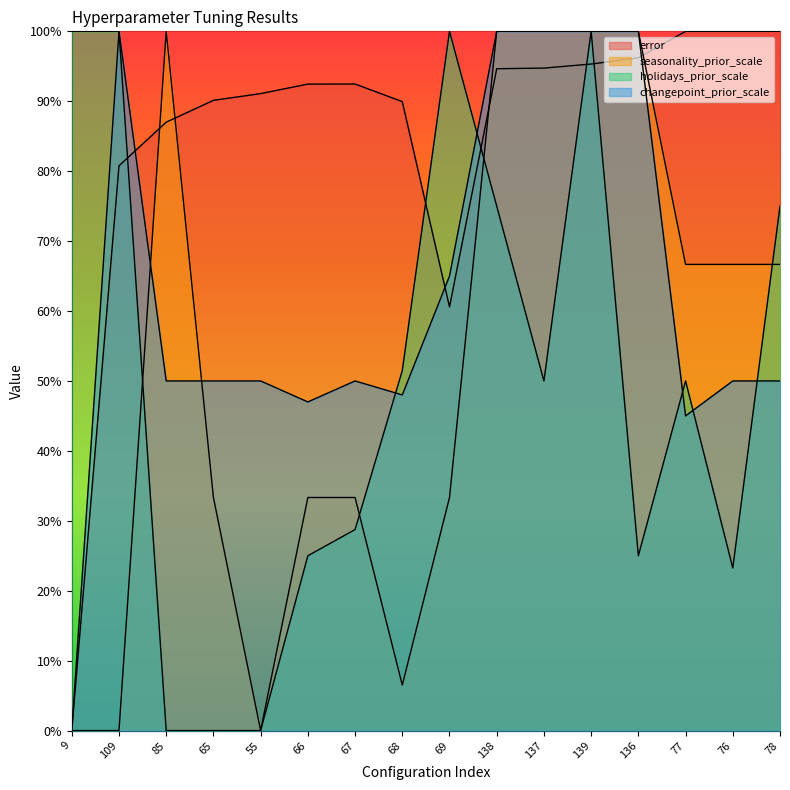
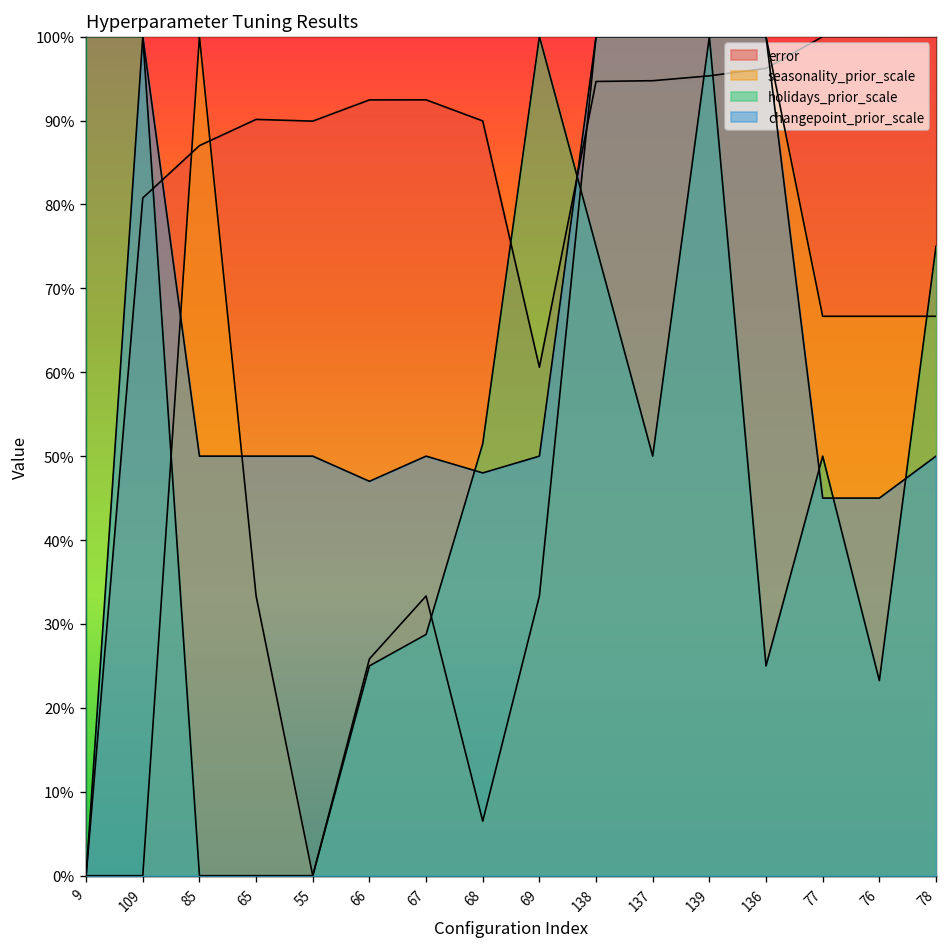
error, 55: 91% -> 90%
seasonality_prior_scale, 66: 33% -> 26%
changepoint_prior_scale, 69: 65% -> 50%
changepoint_prior_scale, 76: 50% -> 45%
